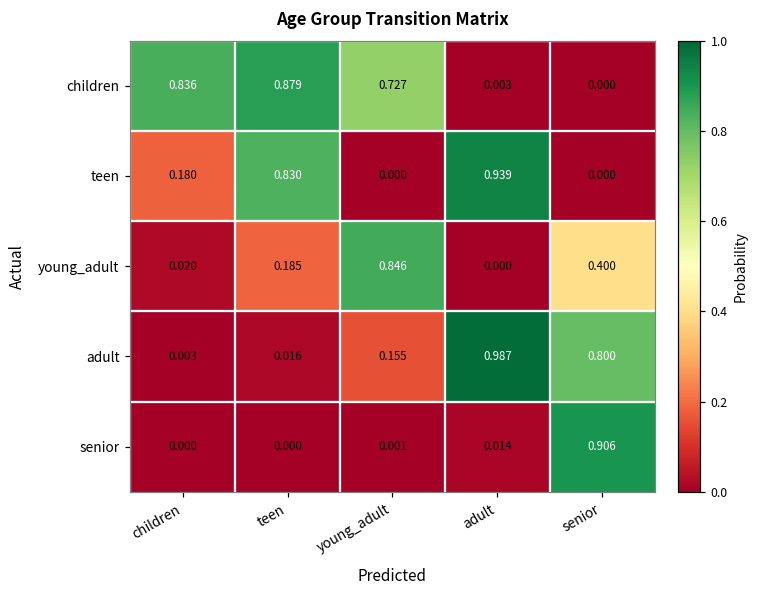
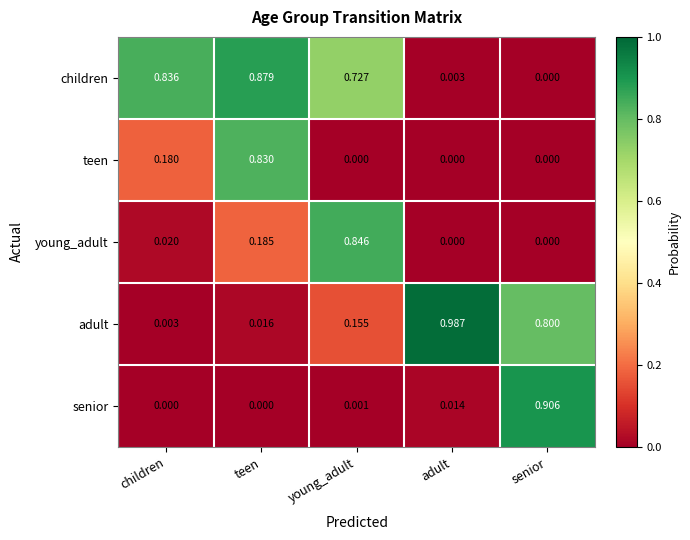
teen, adult: 0.939 -> 0.000
young_adult, senior: 0.400 -> 0.000
